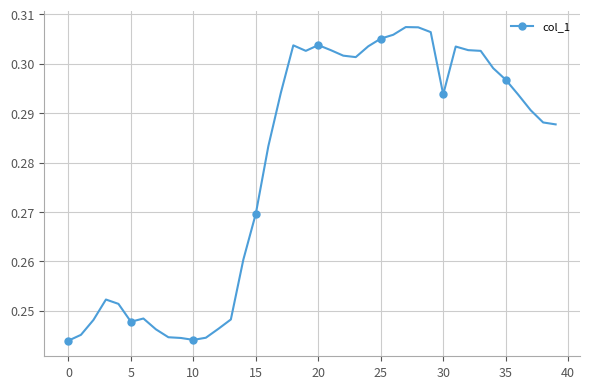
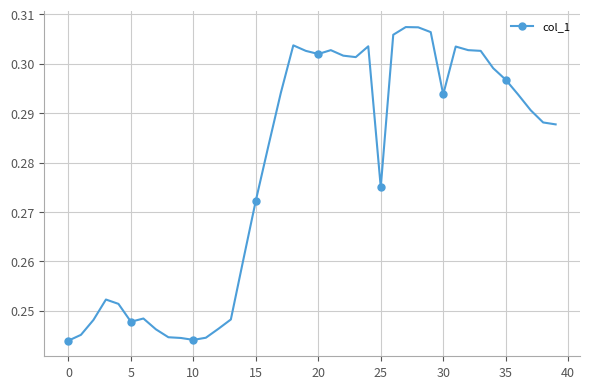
15: 0.270 -> 0.272
20: 0.304 -> 0.302
25: 0.305 -> 0.275
